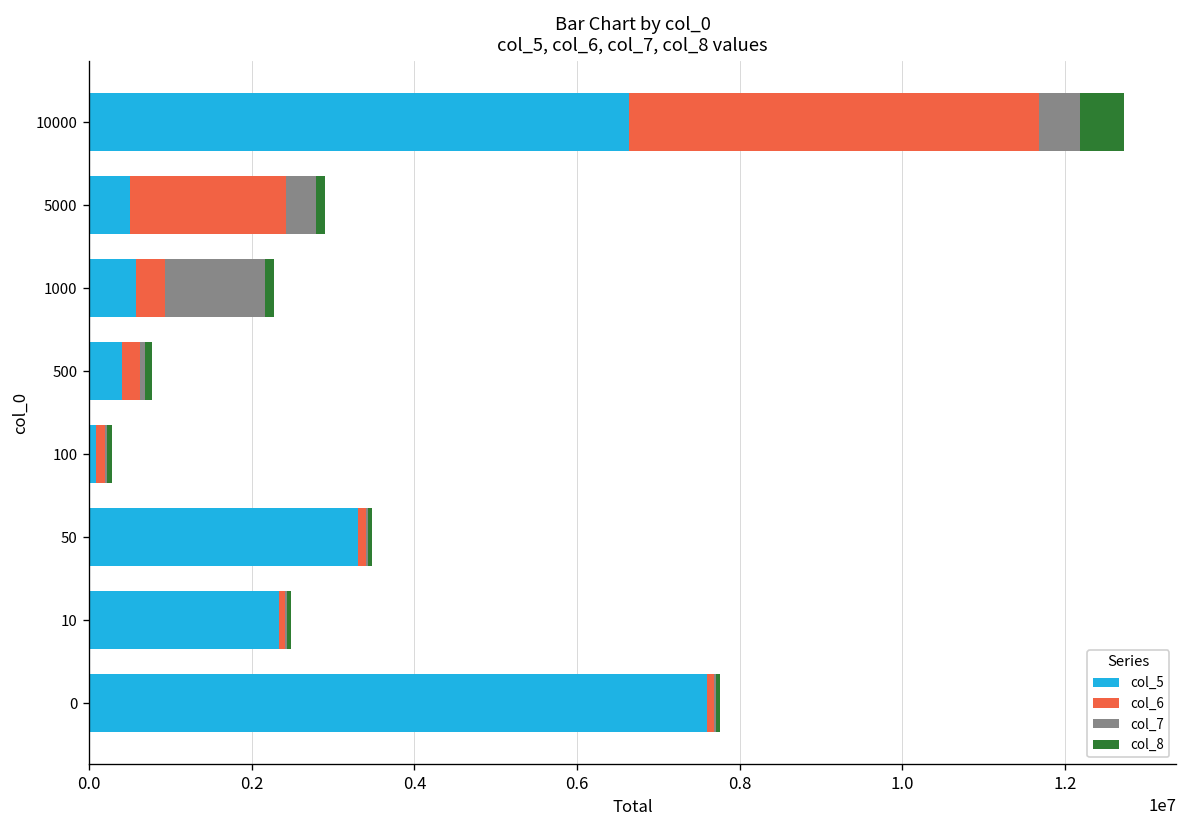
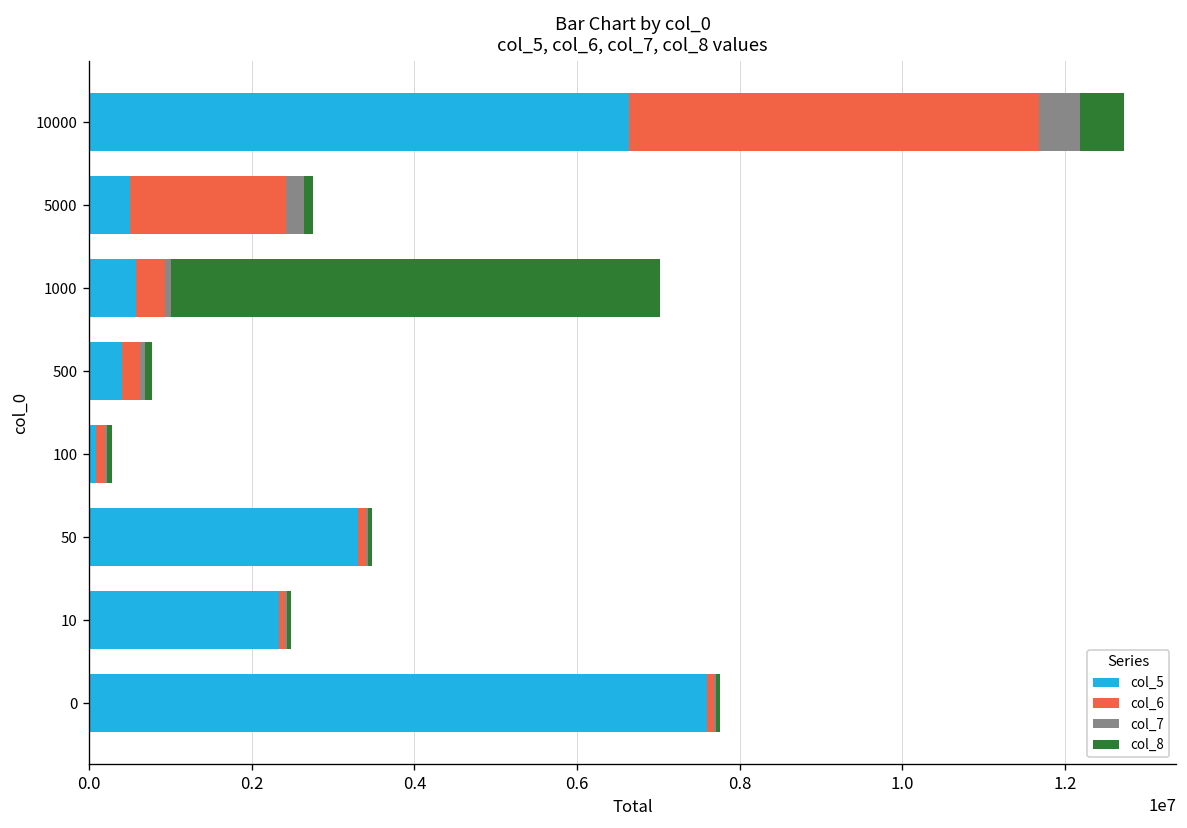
col_7, 5000: 400000 -> 200000
col_7, 1000: 1200000 -> 100000
col_8, 1000: 100000 -> 6000000
